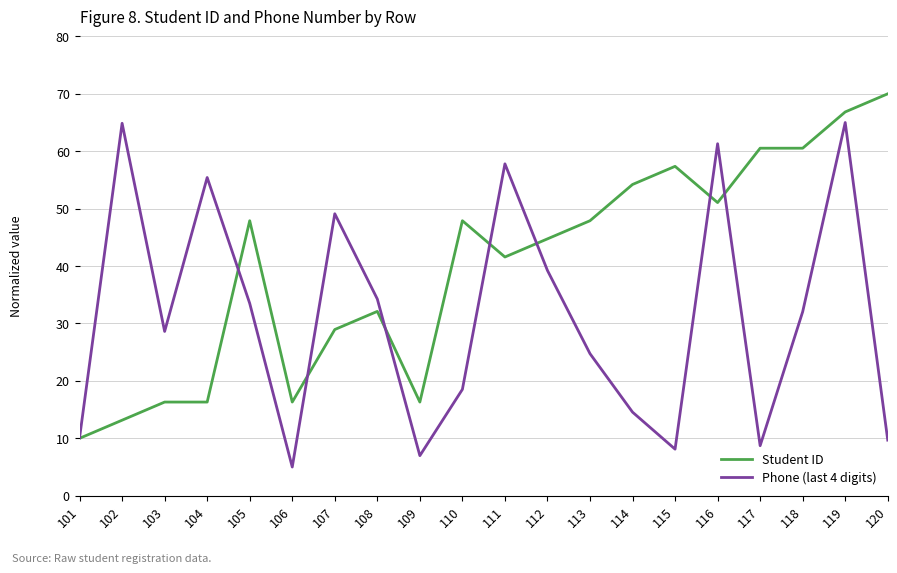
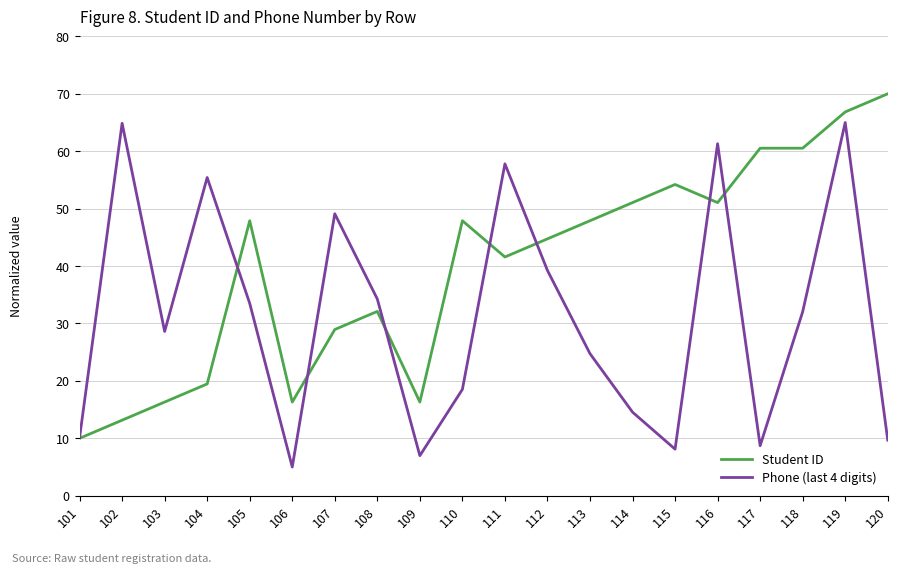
Student ID, 104: 16 -> 19
Student ID, 114: 54 -> 51
Student ID, 115: 57 -> 54
